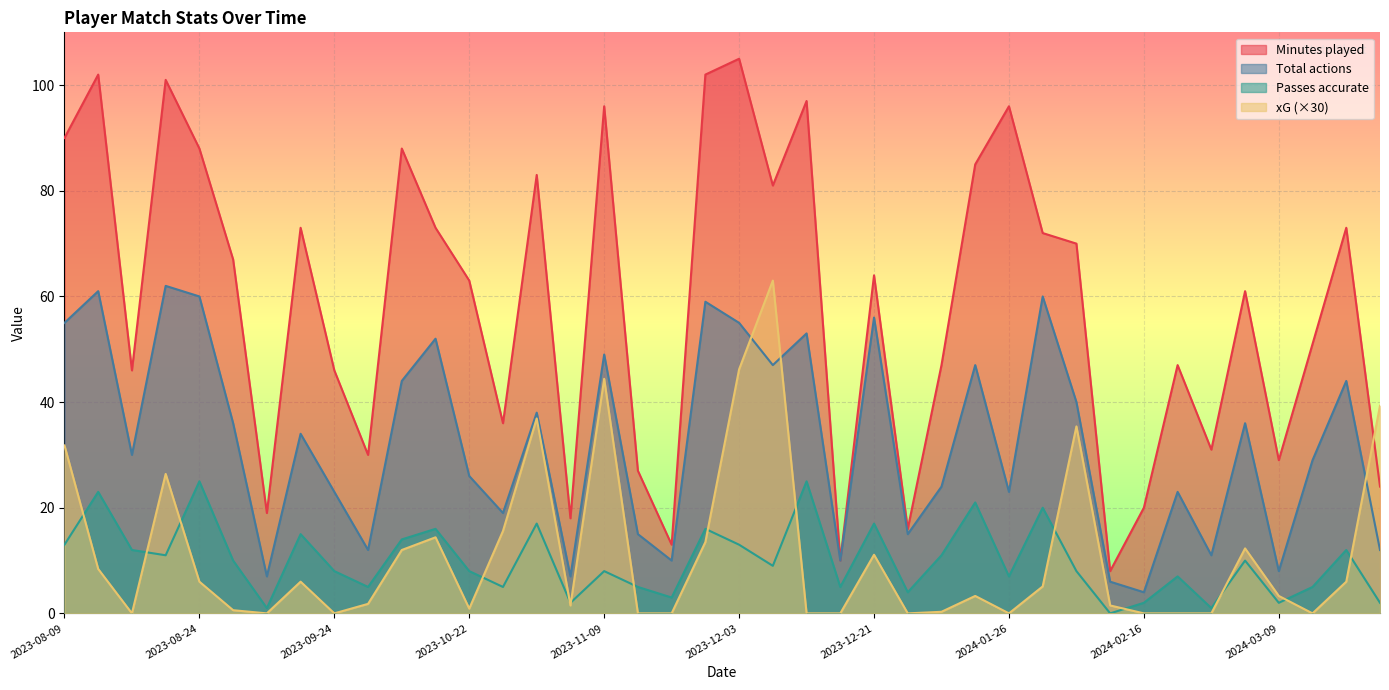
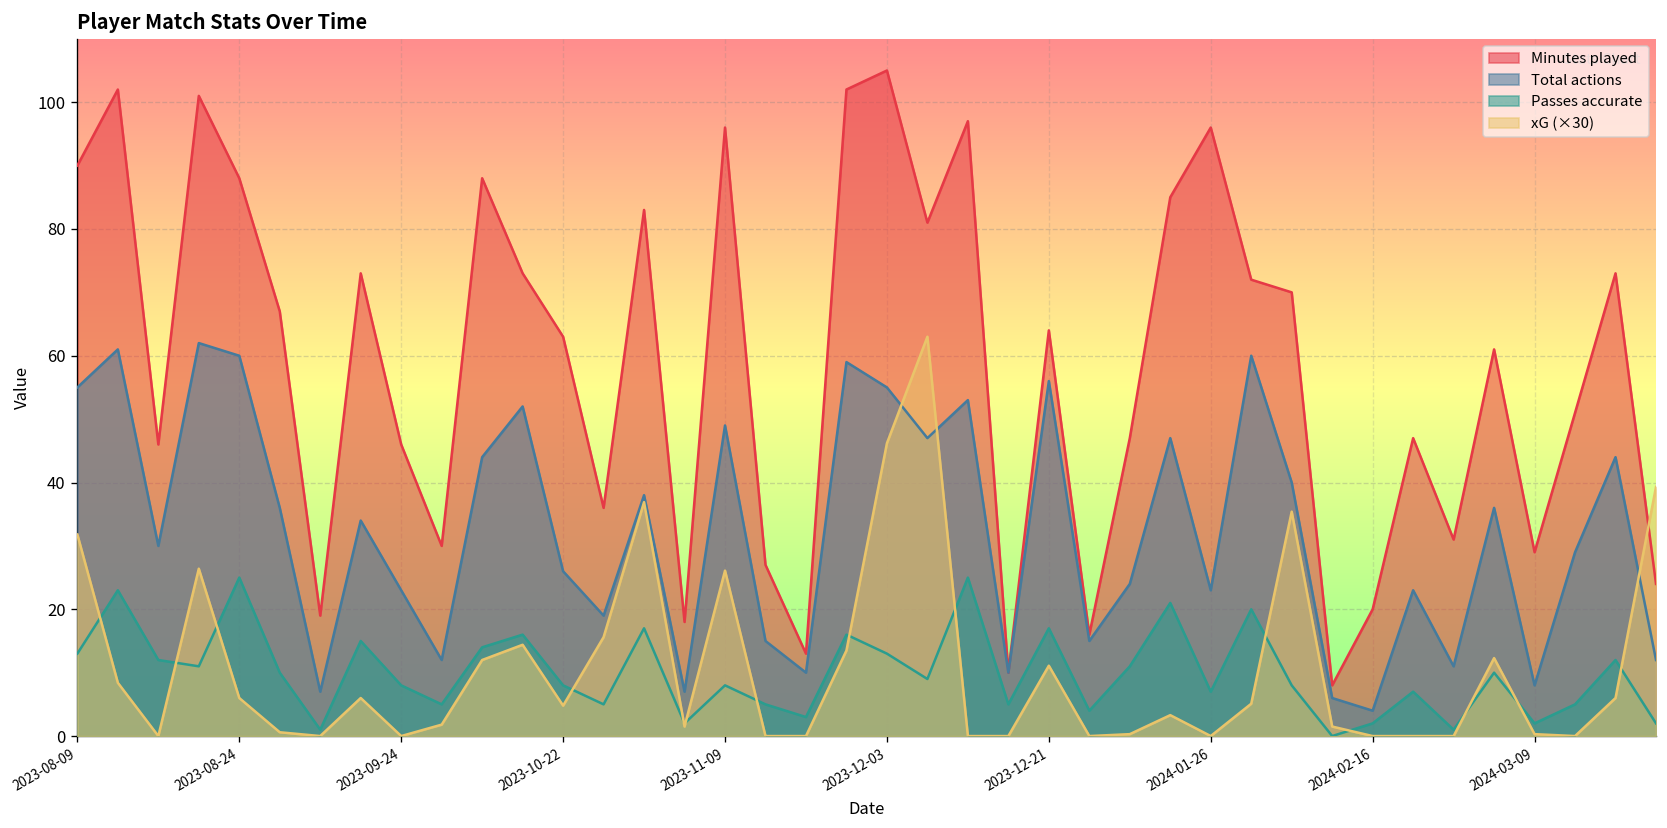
xG (×30), 2023-10-22: 1 -> 5
xG (×30), 2023-11-09: 44 -> 26
xG (×30), 2024-03-09: 3 -> 0
